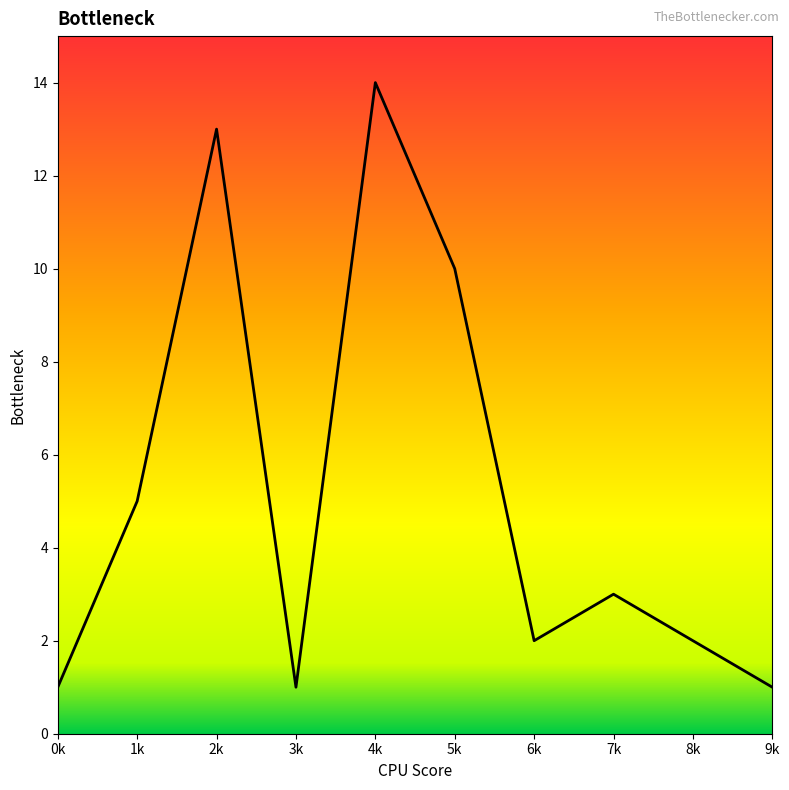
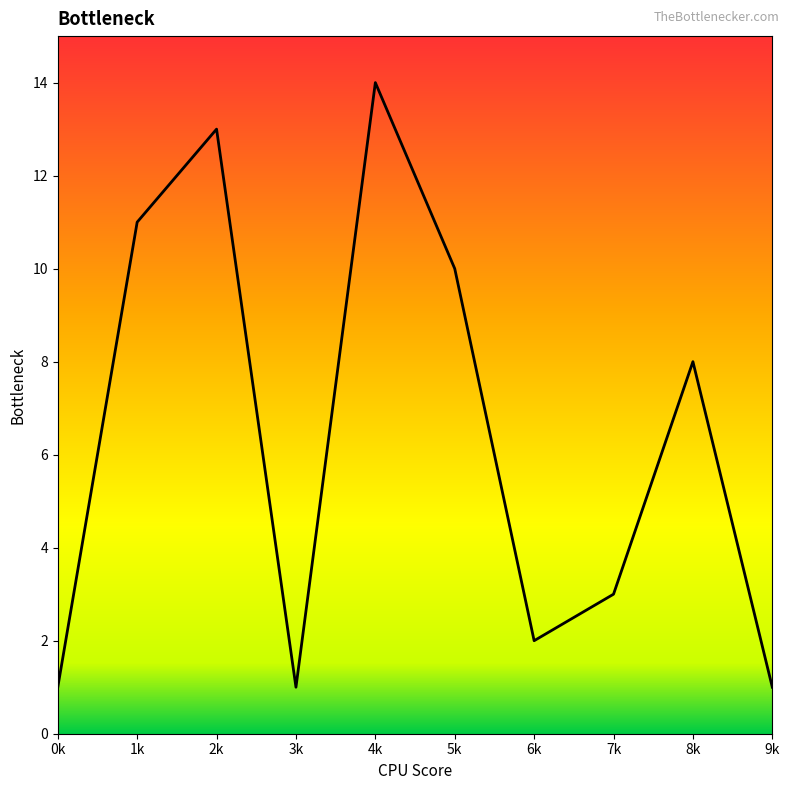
1k: 5 -> 11
8k: 2 -> 8
